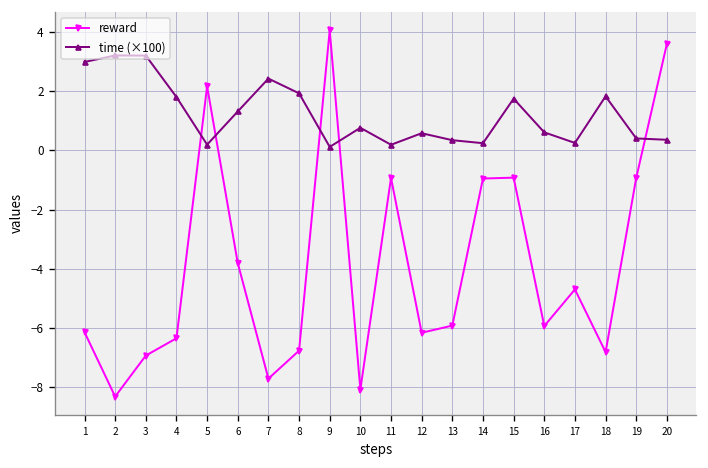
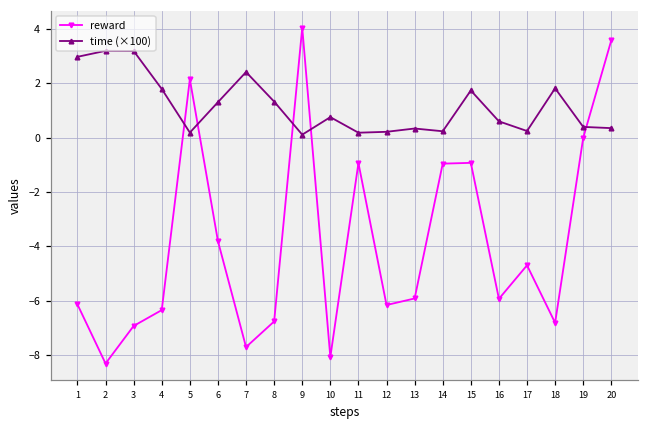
time (×100), 8: 1.9 -> 1.3
time (×100), 12: 0.6 -> 0.2
reward, 19: -0.9 -> 0.0
